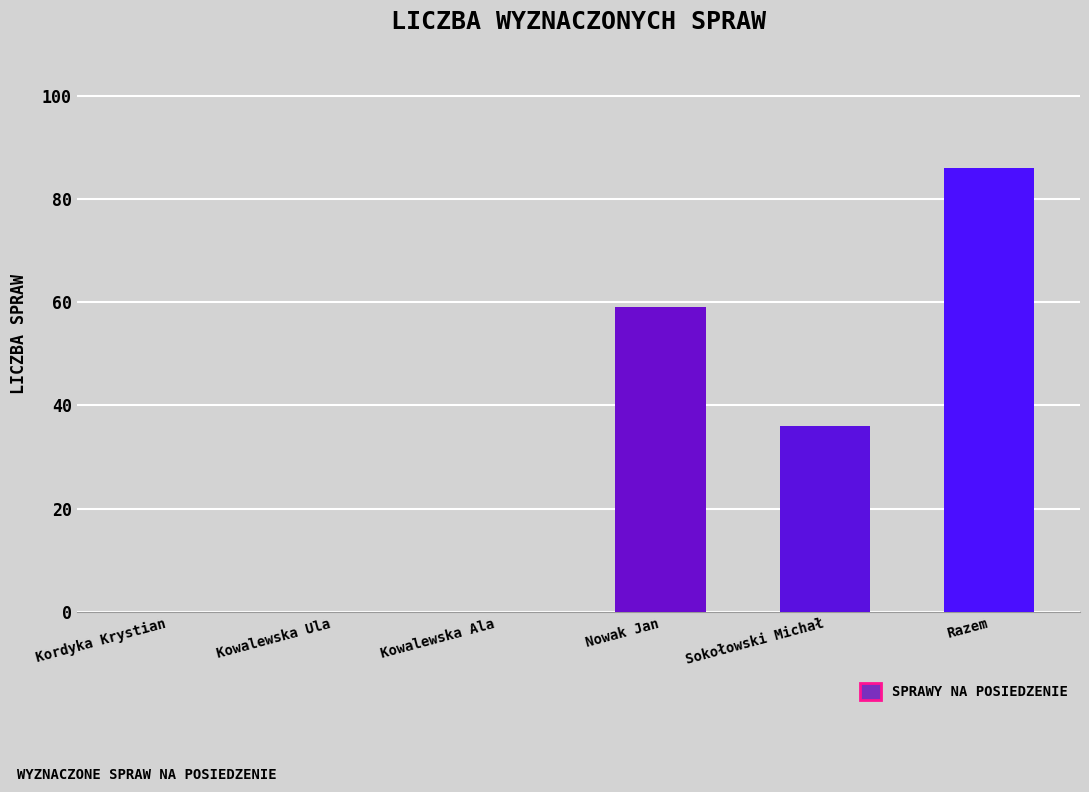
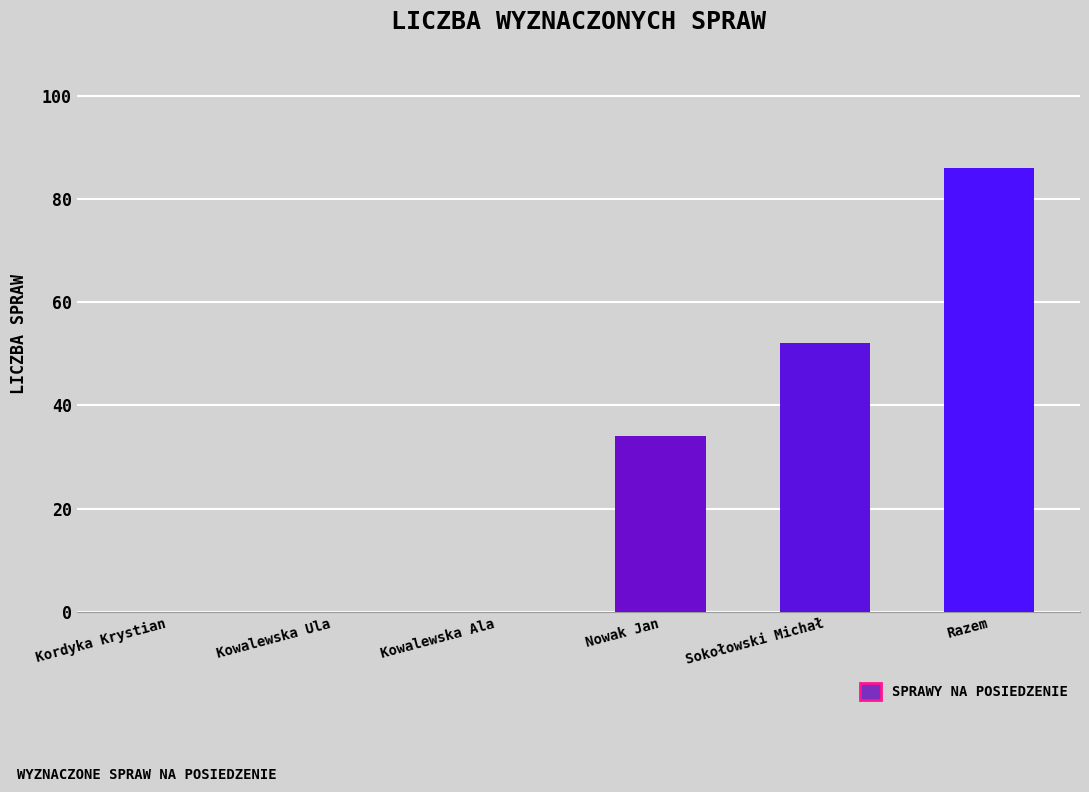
Nowak Jan: 59 -> 34
Sokołowski Michał: 36 -> 52
